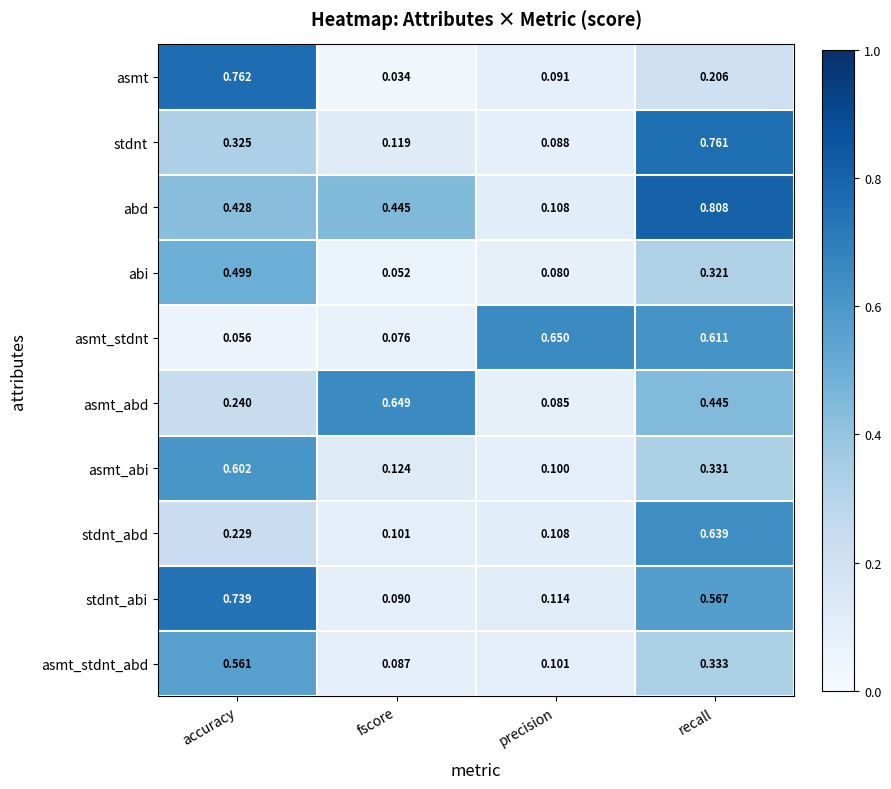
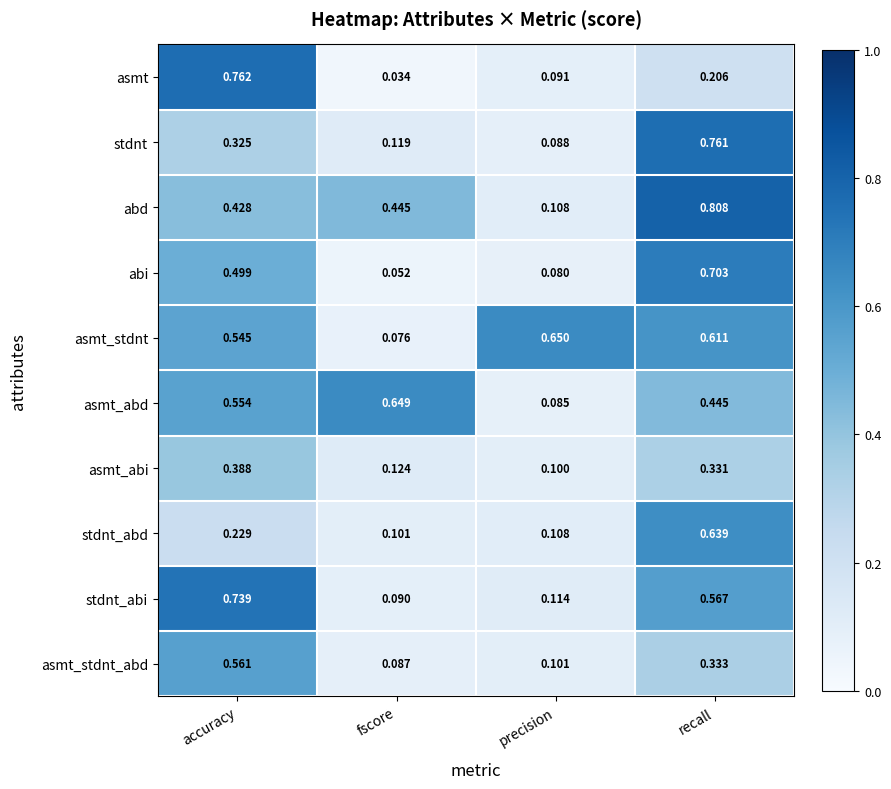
abi, recall: 0.321 -> 0.703
asmt_stdnt, accuracy: 0.056 -> 0.545
asmt_abd, accuracy: 0.240 -> 0.554
asmt_abi, accuracy: 0.602 -> 0.388
